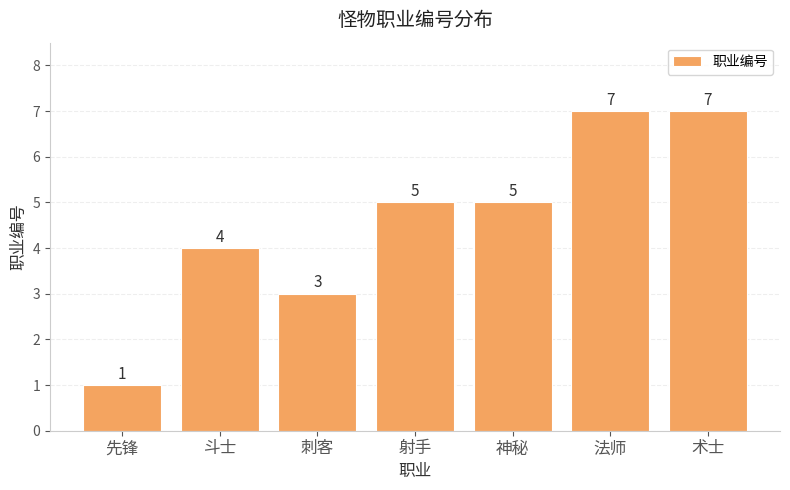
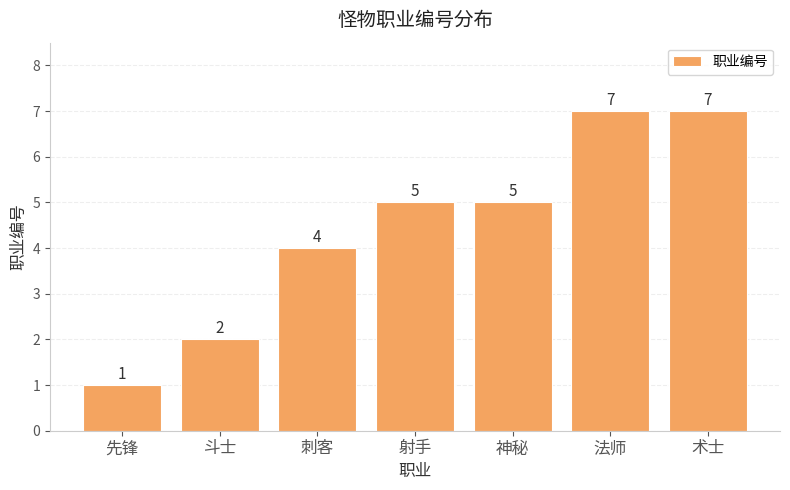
斗士: 4 -> 2
刺客: 3 -> 4
